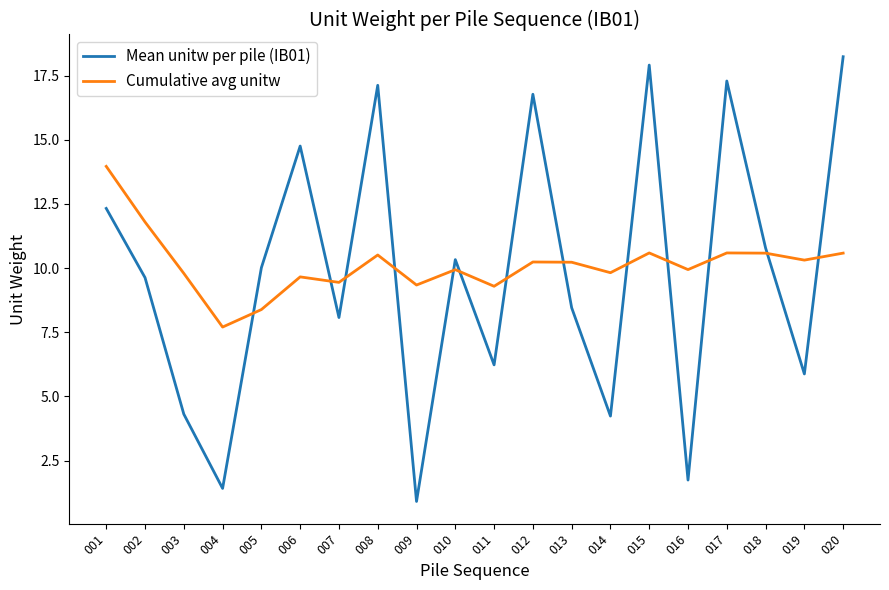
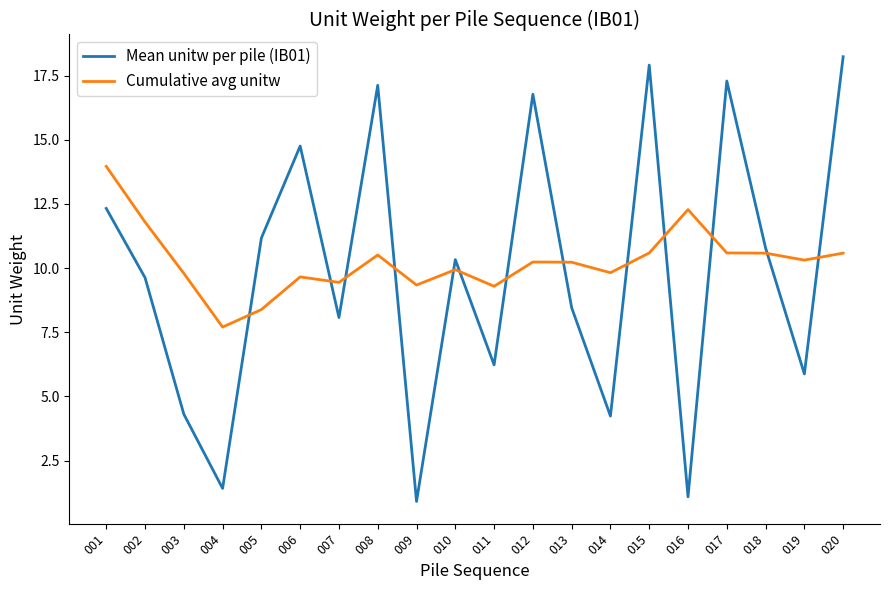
Mean unitw per pile (IB01), 005: 10.0 -> 11.2
Mean unitw per pile (IB01), 016: 1.7 -> 1.1
Cumulative avg unitw, 016: 9.9 -> 12.3
